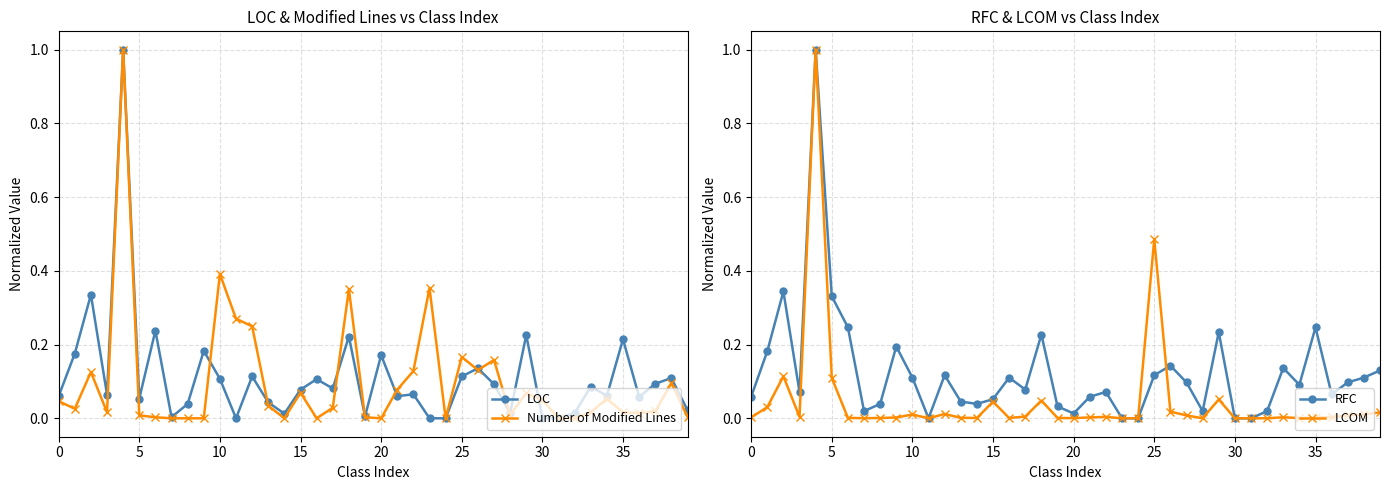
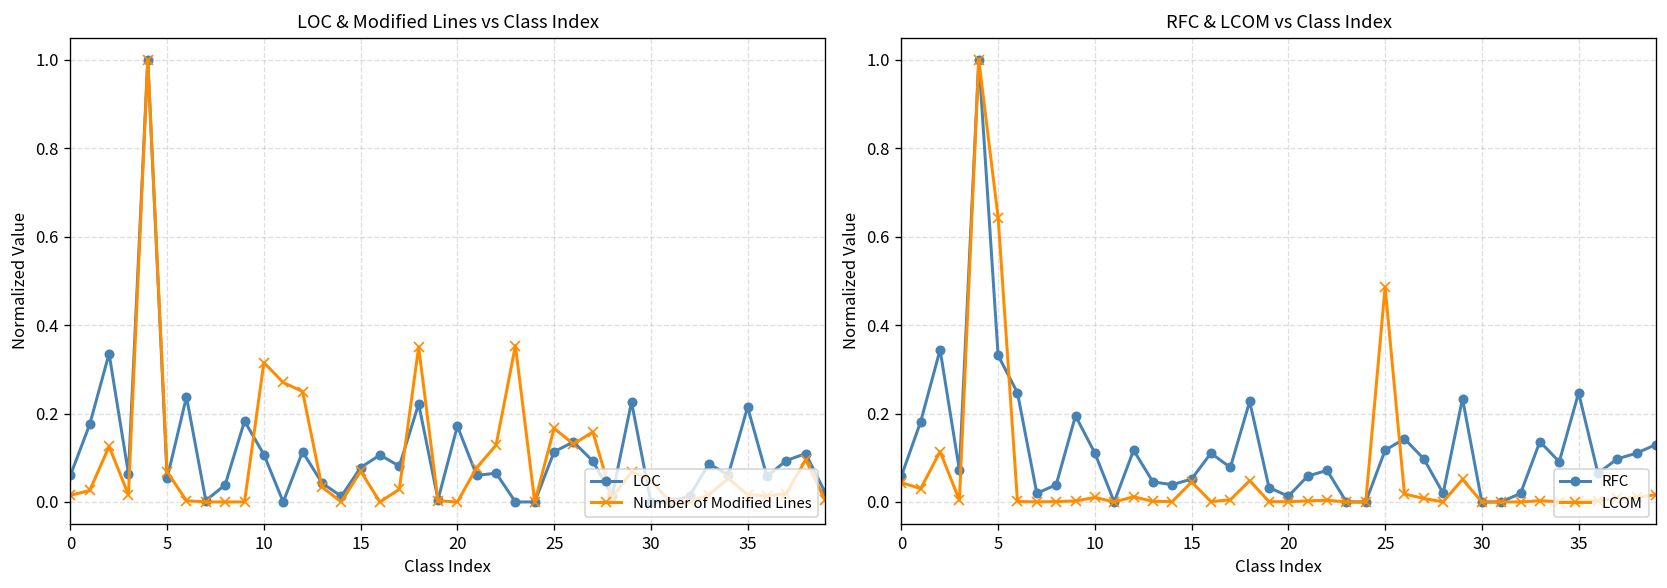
LOC & Modified Lines vs Class Index, Number of Modified Lines, 0: 0.05 -> 0.02
LOC & Modified Lines vs Class Index, Number of Modified Lines, 5: 0.01 -> 0.07
LOC & Modified Lines vs Class Index, Number of Modified Lines, 10: 0.39 -> 0.32
RFC & LCOM vs Class Index, LCOM, 0: 0.00 -> 0.04
RFC & LCOM vs Class Index, LCOM, 5: 0.11 -> 0.64
